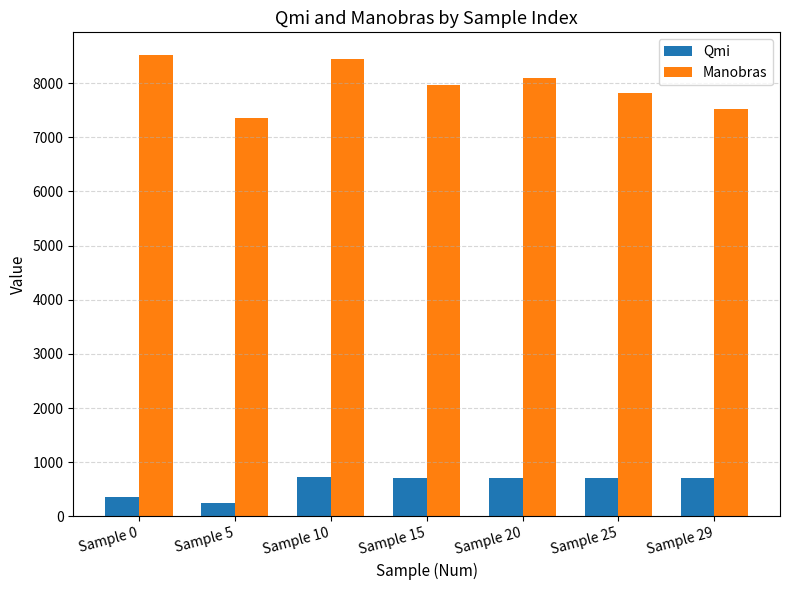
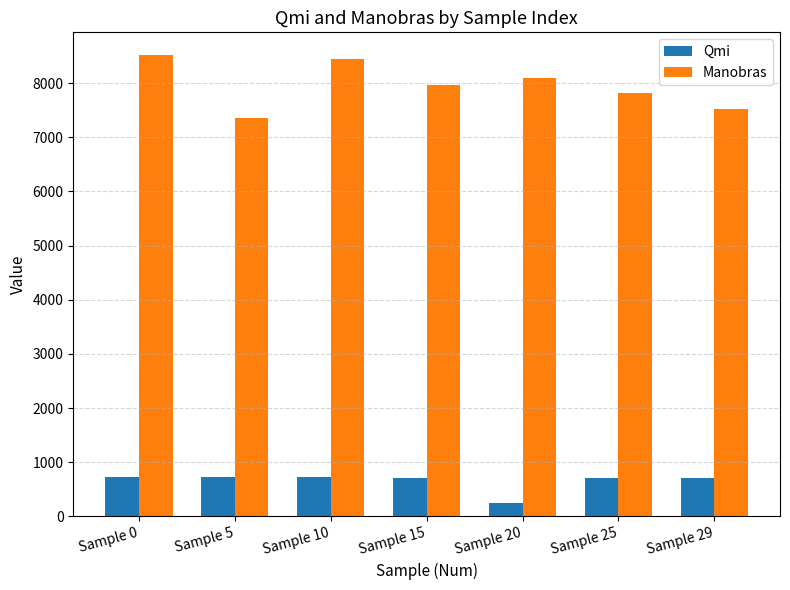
Qmi, Sample 0: 400 -> 700
Qmi, Sample 5: 200 -> 700
Qmi, Sample 20: 700 -> 200
